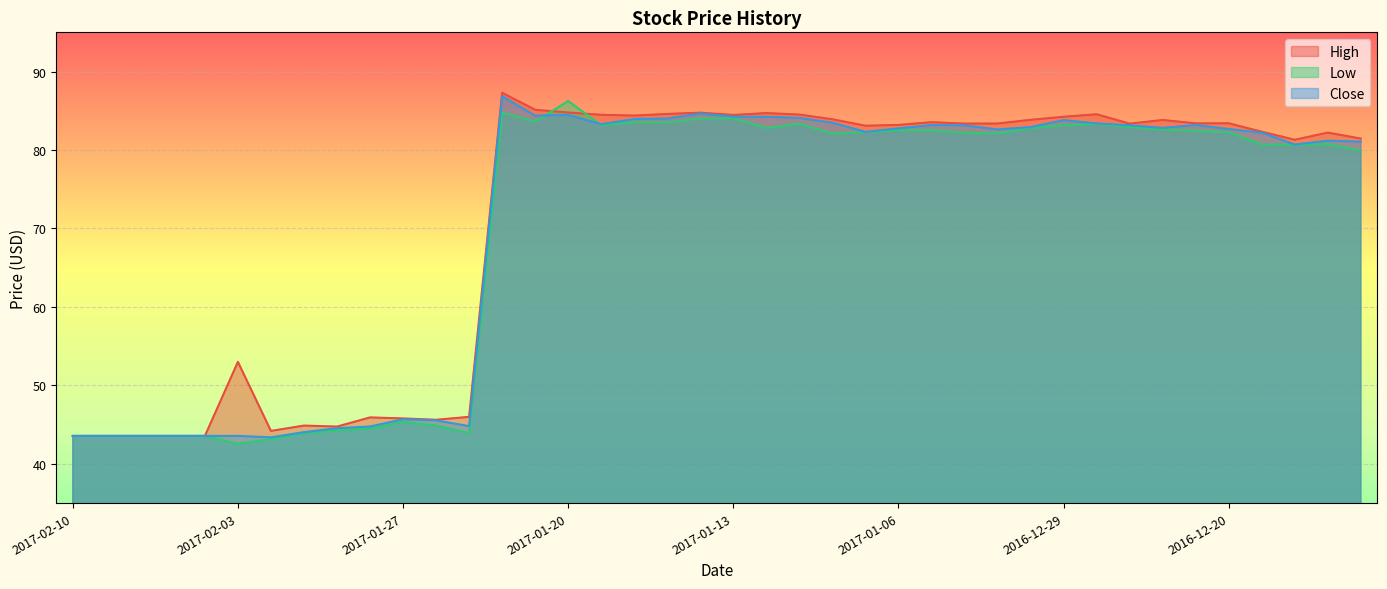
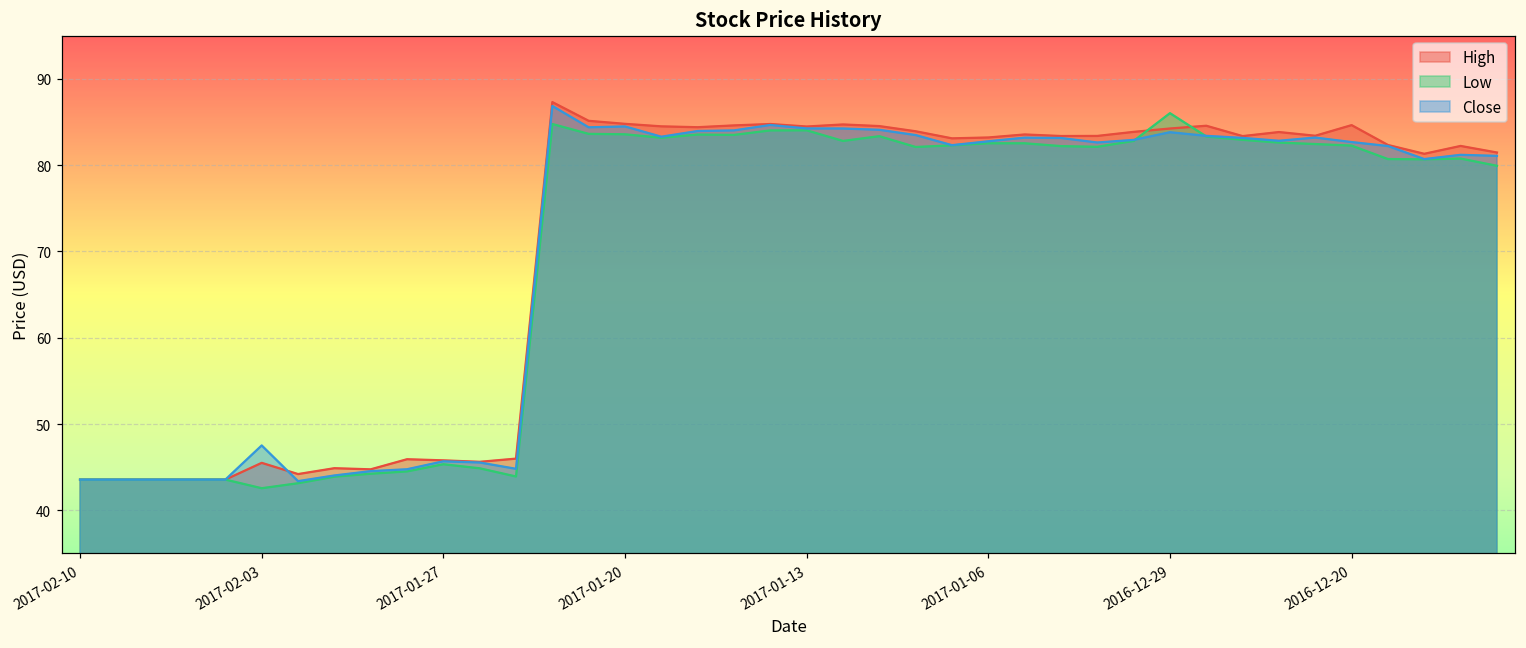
High, 2017-02-03: 53 -> 46
Close, 2017-02-03: 44 -> 48
Low, 2017-01-20: 86 -> 84
Low, 2016-12-29: 83 -> 86
High, 2016-12-20: 83 -> 85
